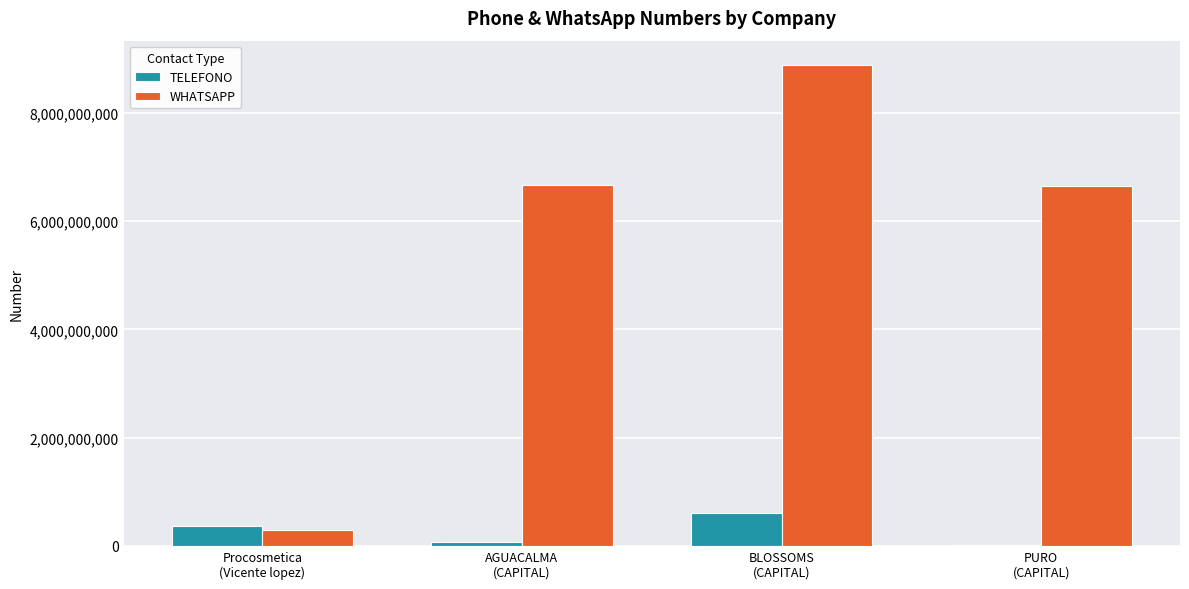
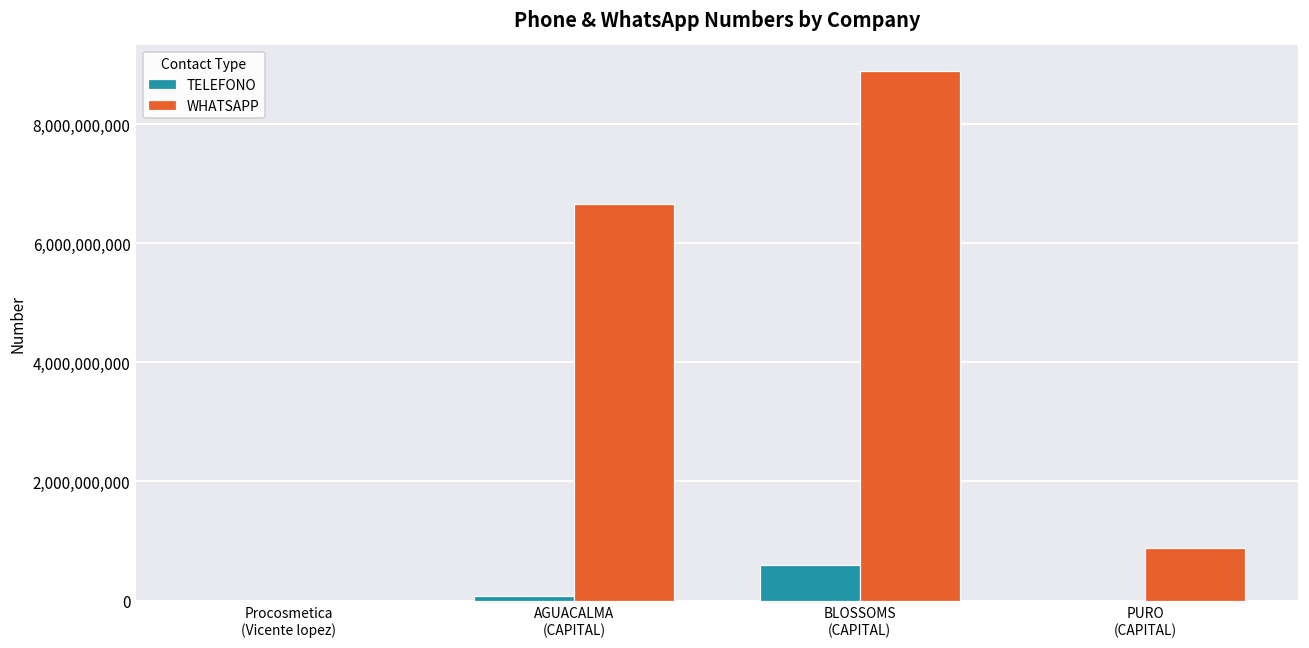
TELEFONO, Procosmetica (Vicente lopez): 400,000,000 -> 0
WHATSAPP, Procosmetica (Vicente lopez): 300,000,000 -> 0
WHATSAPP, PURO (CAPITAL): 6,700,000,000 -> 900,000,000
